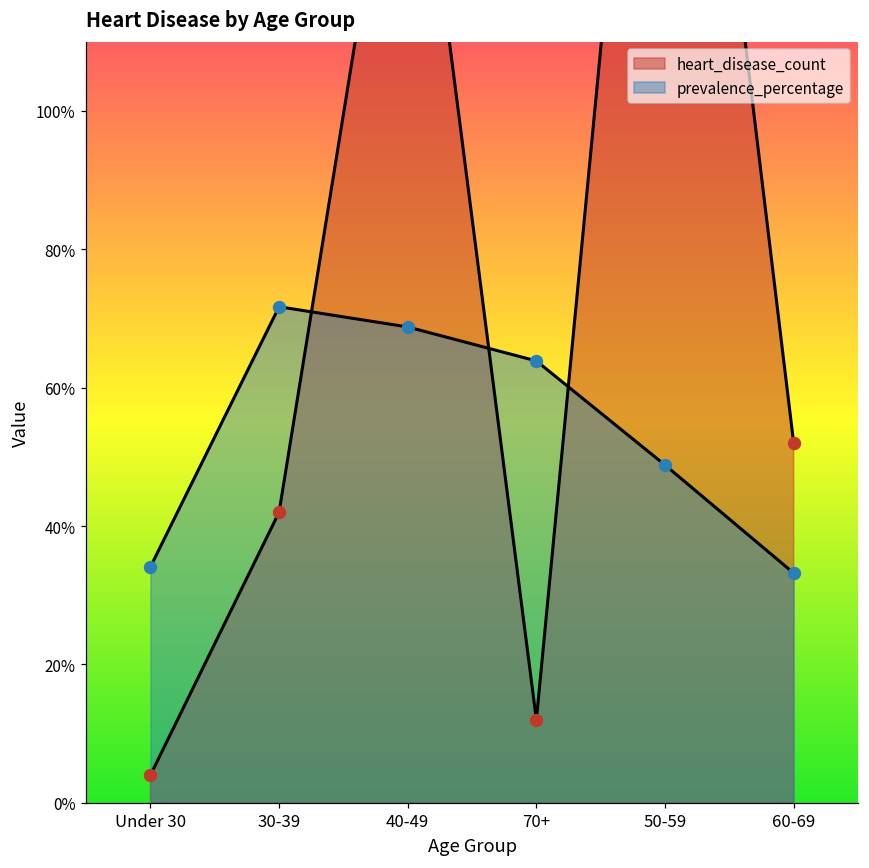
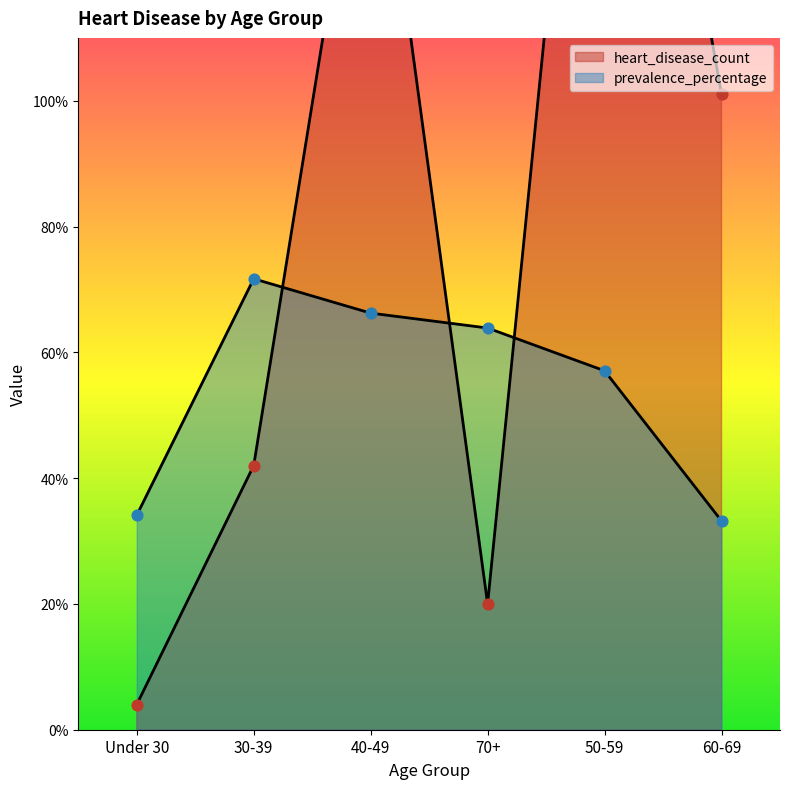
prevalence_percentage, 40-49: 69% -> 66%
heart_disease_count, 70+: 12% -> 20%
prevalence_percentage, 50-59: 49% -> 57%
heart_disease_count, 60-69: 52% -> 101%
